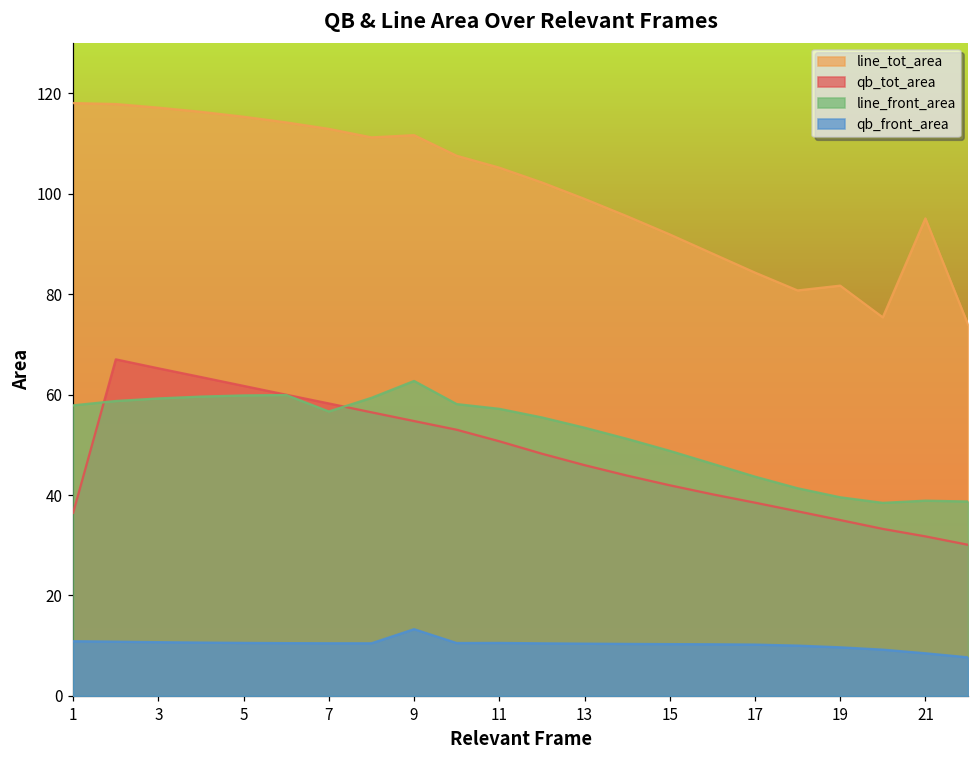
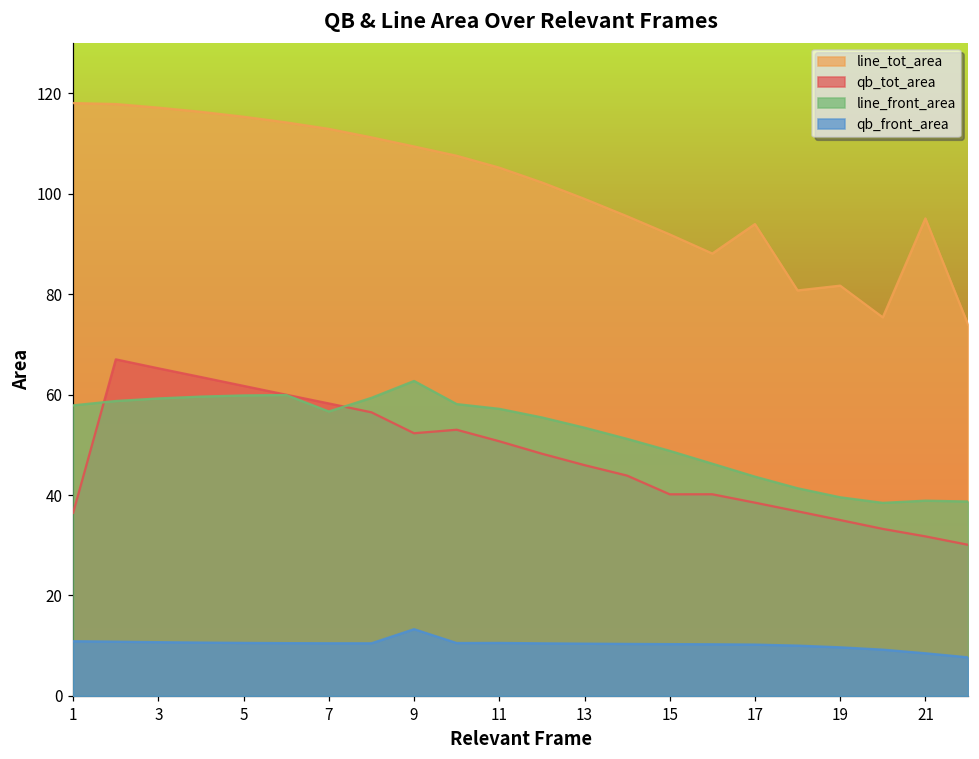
line_tot_area, 9: 112 -> 109
qb_tot_area, 9: 55 -> 52
qb_tot_area, 15: 42 -> 40
line_tot_area, 17: 84 -> 94
